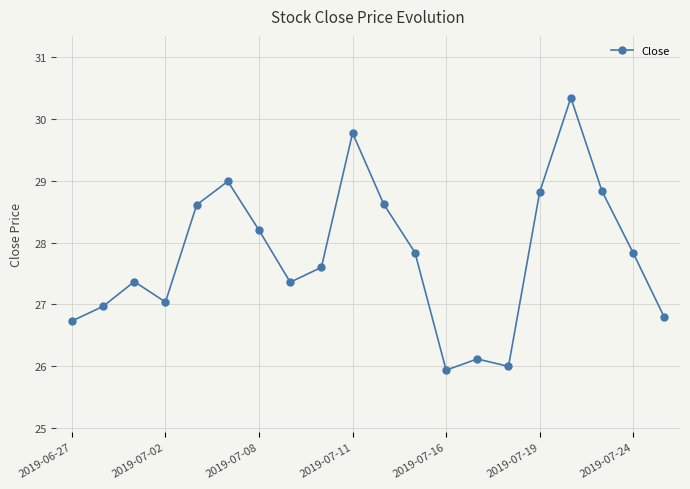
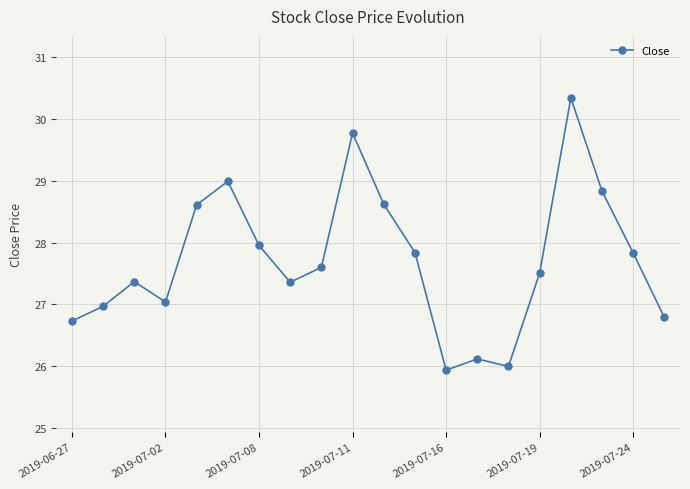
2019-07-08: 28.2 -> 28.0
2019-07-19: 28.8 -> 27.5
